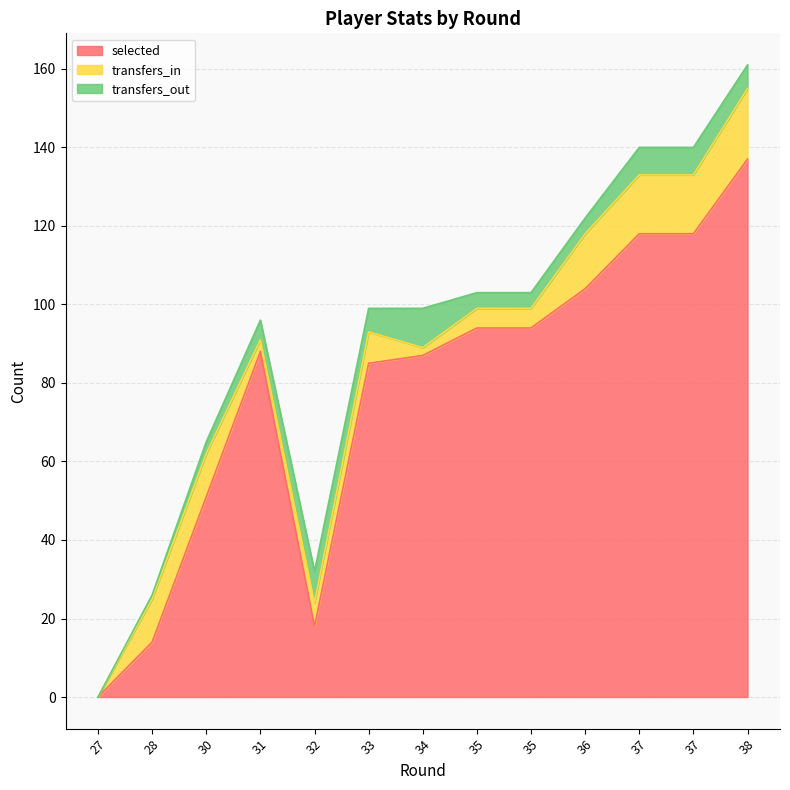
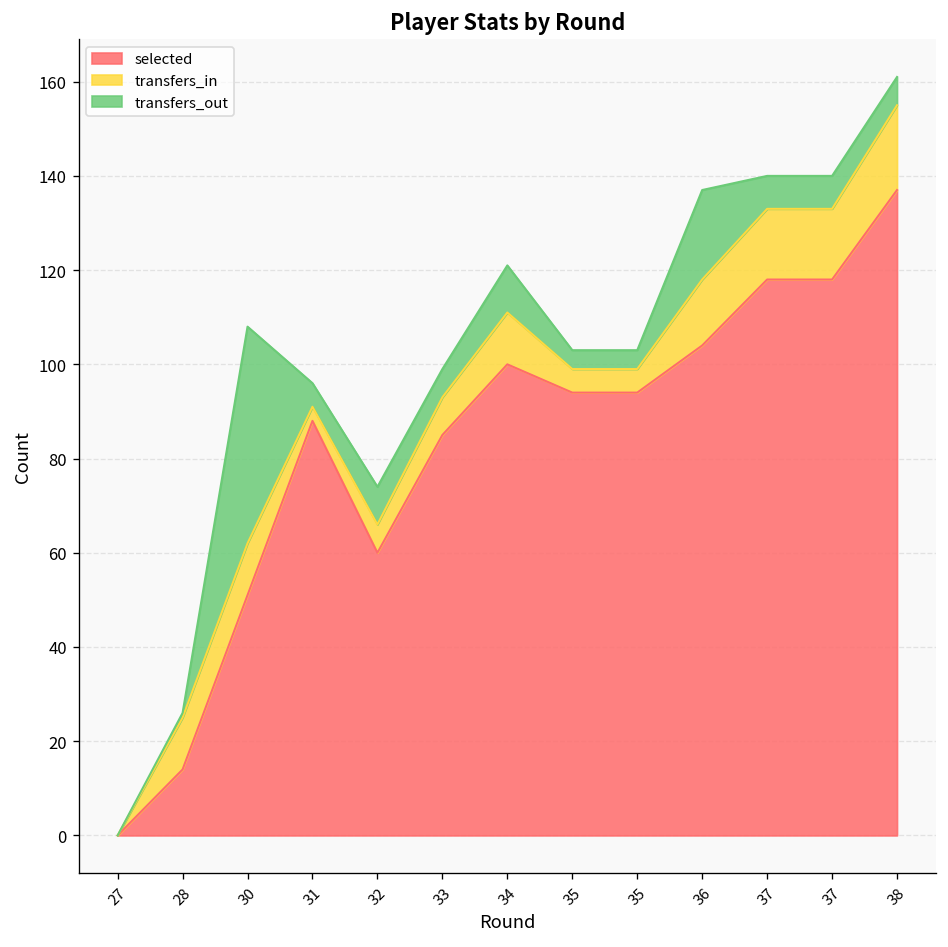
transfers_out, 30: 3 -> 46
selected, 32: 18 -> 60
selected, 34: 87 -> 100
transfers_in, 34: 2 -> 11
transfers_out, 36: 4 -> 19
